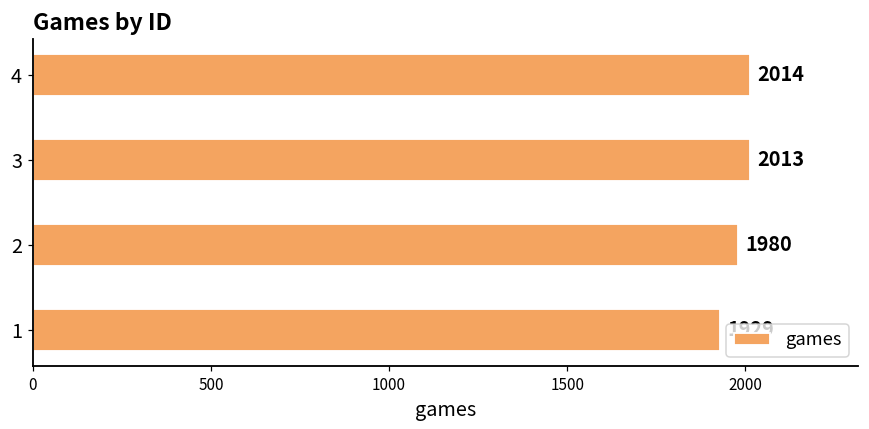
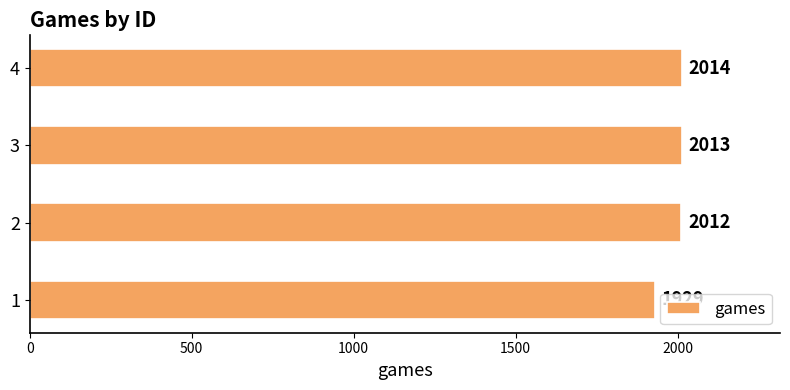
2: 1980 -> 2012
